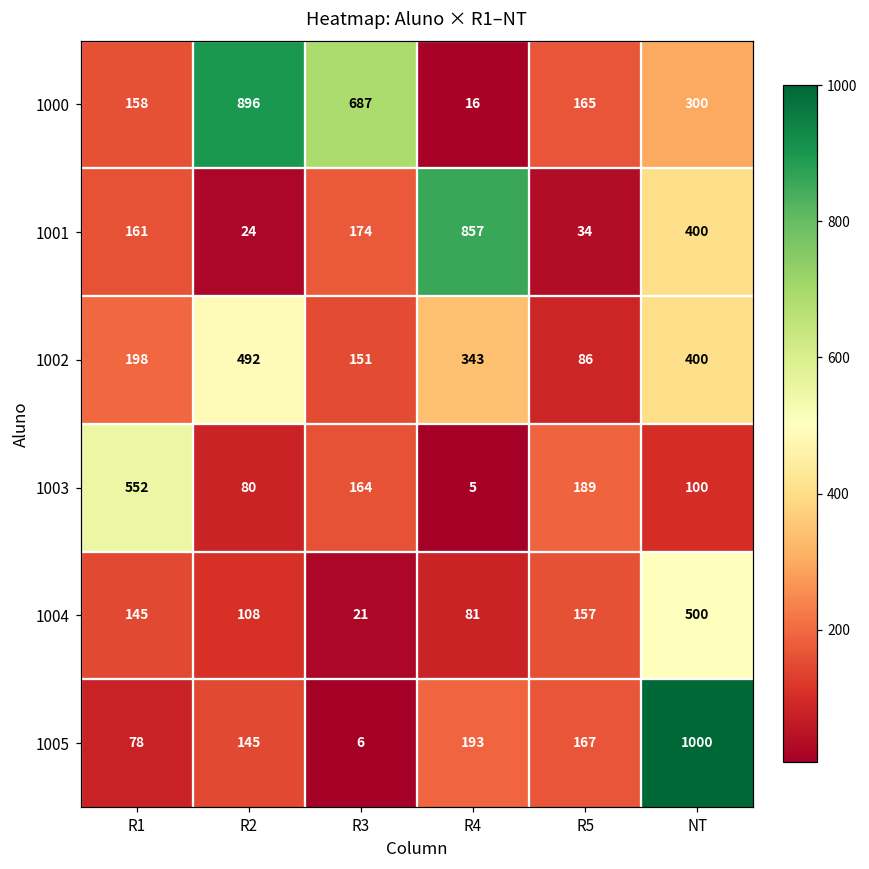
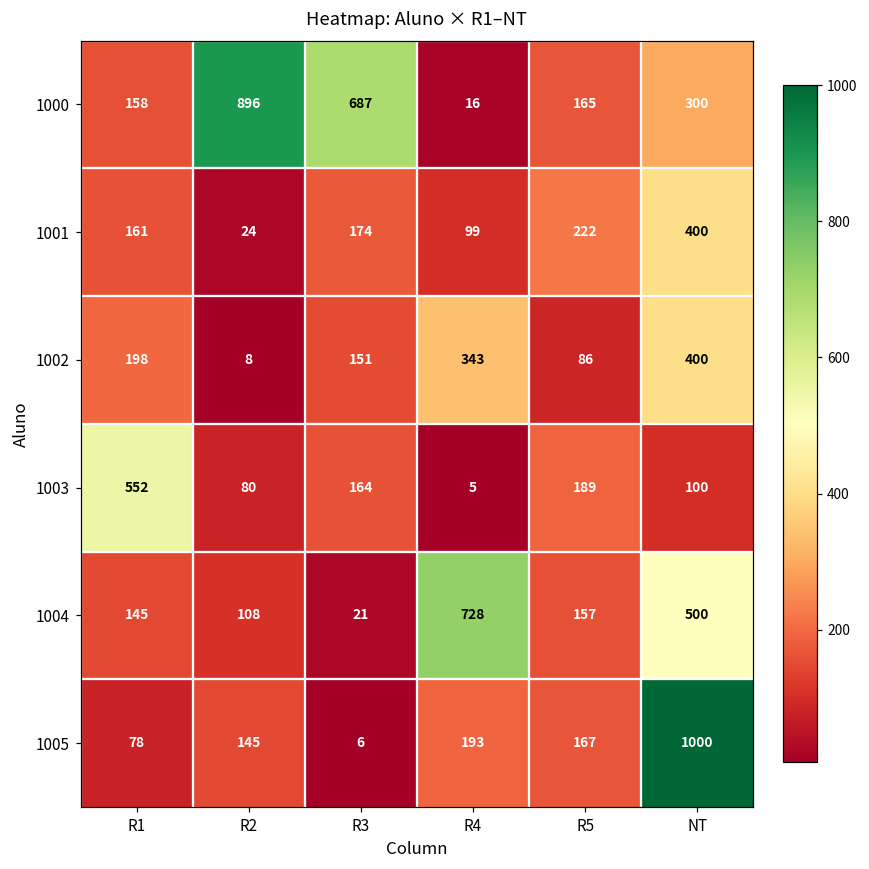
1001, R4: 857 -> 99
1001, R5: 34 -> 222
1002, R2: 492 -> 8
1004, R4: 81 -> 728
